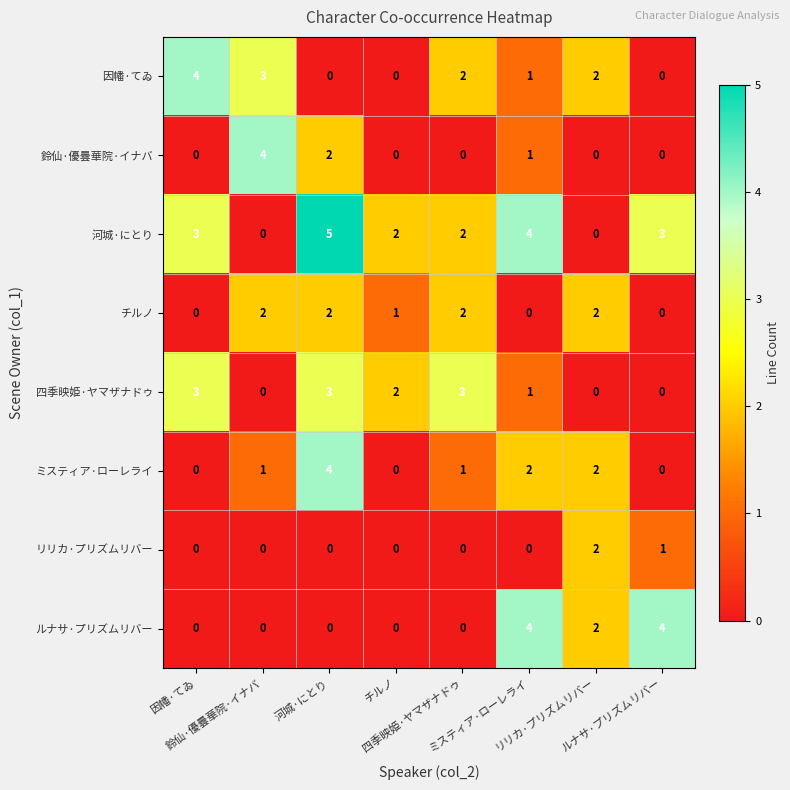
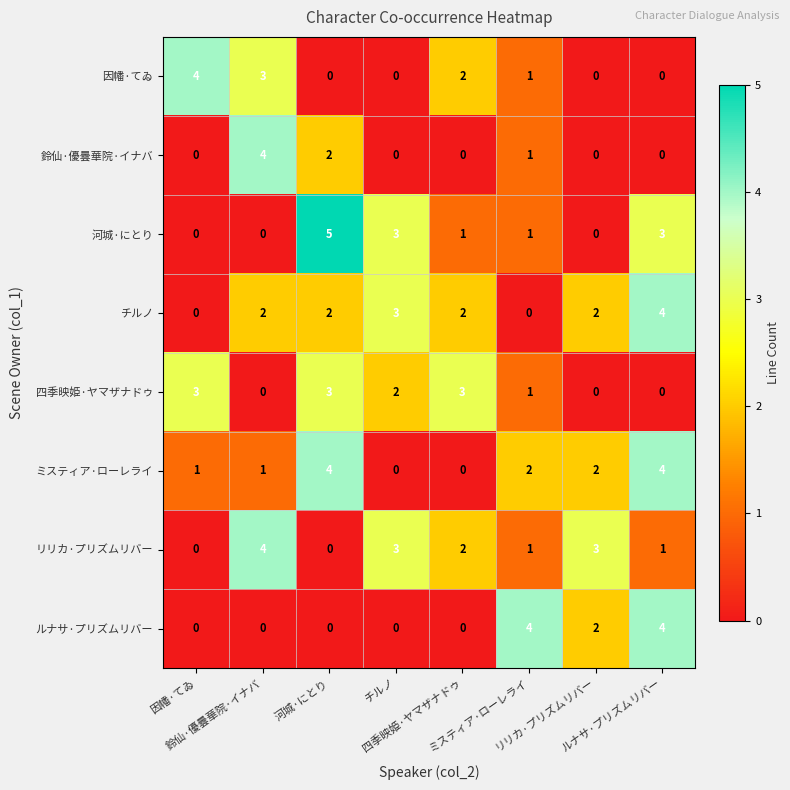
因幡·てゐ, リリカ·プリズムリバー: 2 -> 0
河城·にとり, 因幡·てゐ: 3 -> 0
河城·にとり, チルノ: 2 -> 3
河城·にとり, 四季映姫·ヤマザナドゥ: 2 -> 1
河城·にとり, ミスティア·ローレライ: 4 -> 1
チルノ, チルノ: 1 -> 3
チルノ, ルナサ·プリズムリバー: 0 -> 4
ミスティア·ローレライ, 因幡·てゐ: 0 -> 1
ミスティア·ローレライ, 四季映姫·ヤマザナドゥ: 1 -> 0
ミスティア·ローレライ, ルナサ·プリズムリバー: 0 -> 4
リリカ·プリズムリバー, 鈴仙·優曇華院·イナバ: 0 -> 4
リリカ·プリズムリバー, チルノ: 0 -> 3
リリカ·プリズムリバー, 四季映姫·ヤマザナドゥ: 0 -> 2
リリカ·プリズムリバー, ミスティア·ローレライ: 0 -> 1
リリカ·プリズムリバー, リリカ·プリズムリバー: 2 -> 3
